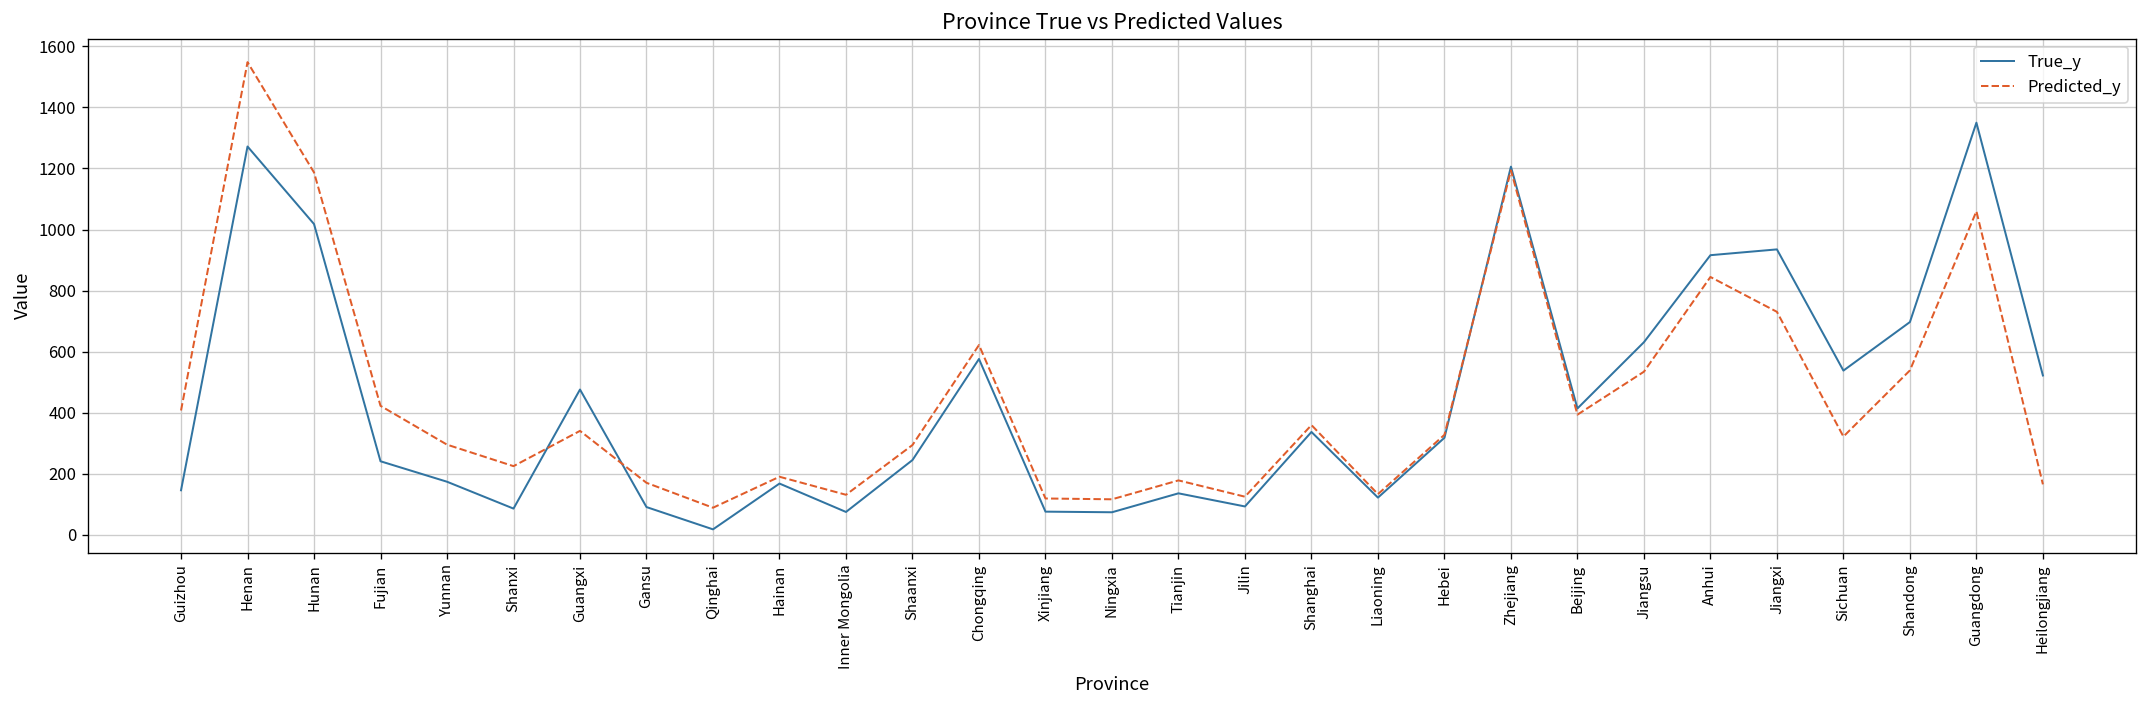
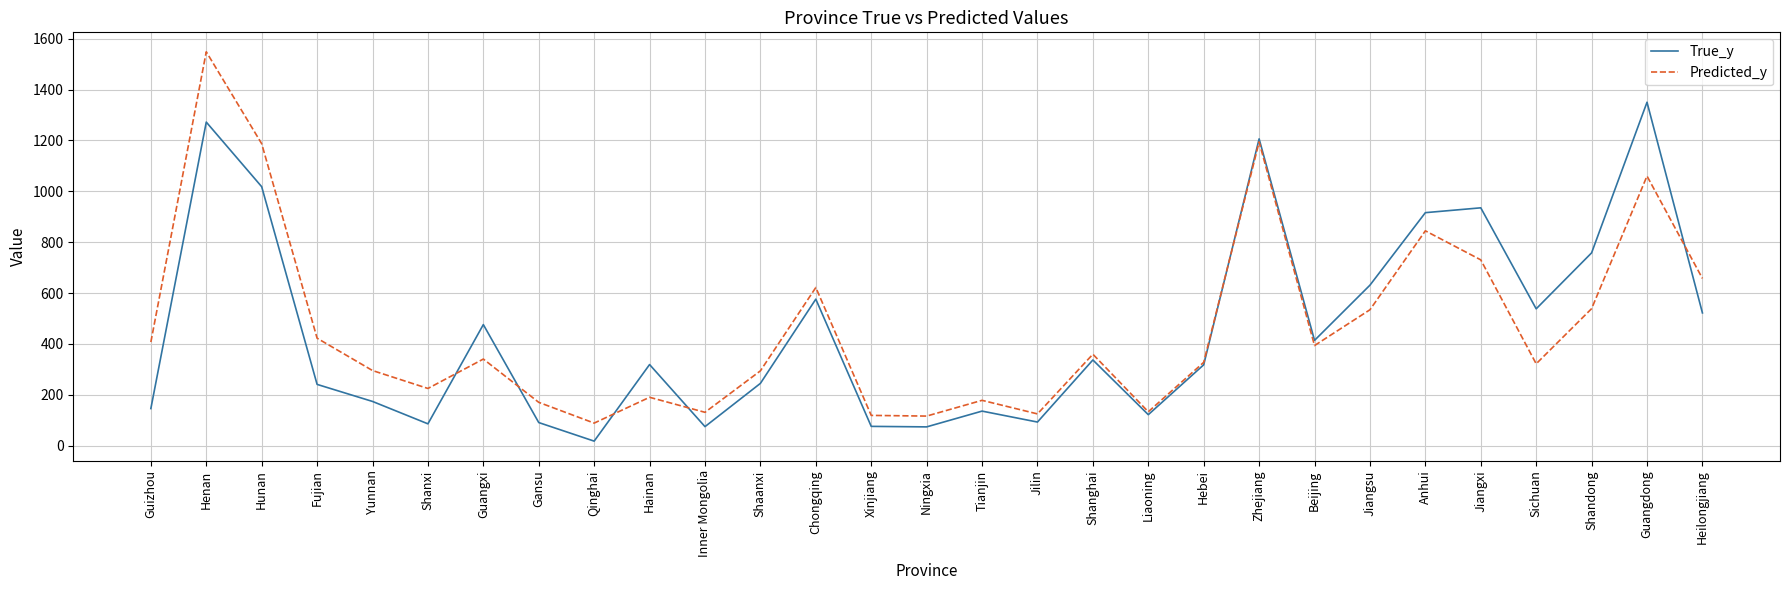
True_y, Hainan: 170 -> 320
True_y, Shandong: 700 -> 760
Predicted_y, Heilongjiang: 170 -> 660
